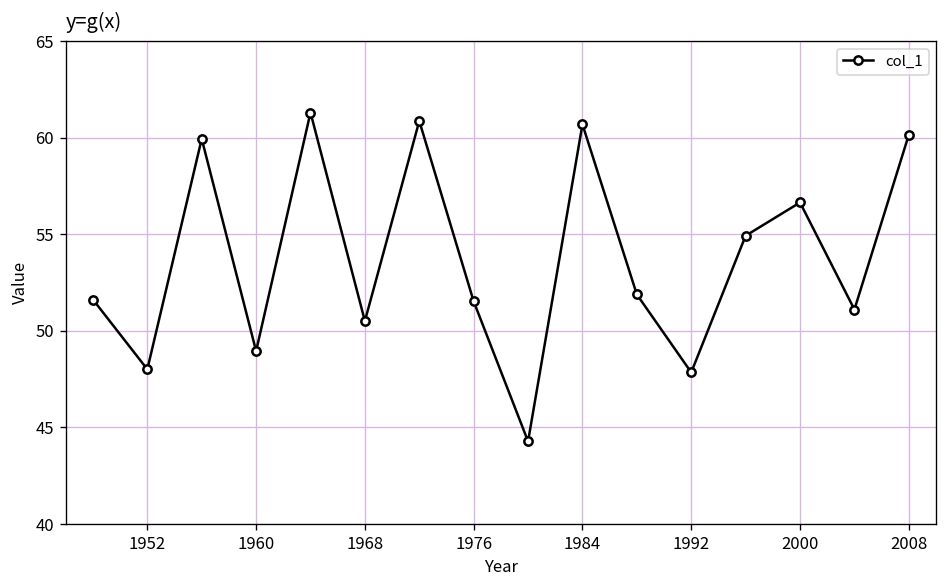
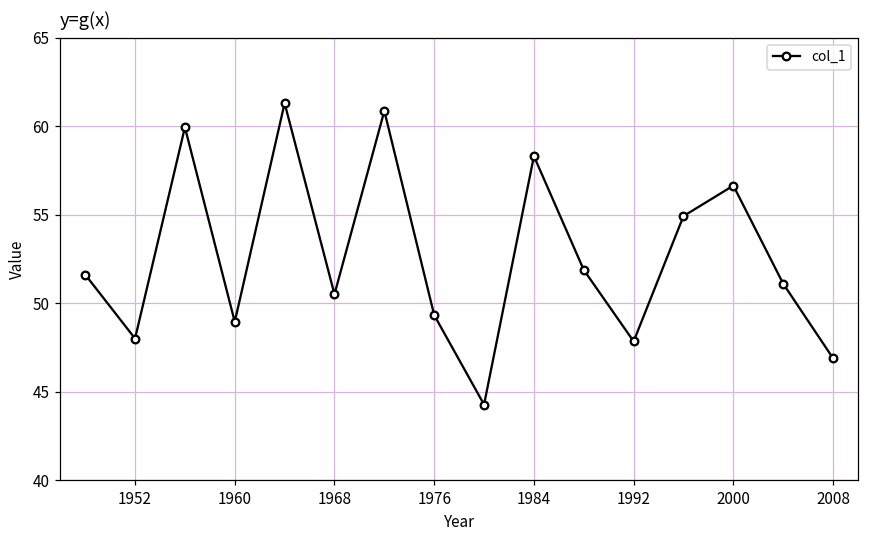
1976: 51.5 -> 49.3
1984: 60.7 -> 58.3
2008: 60.2 -> 46.9
